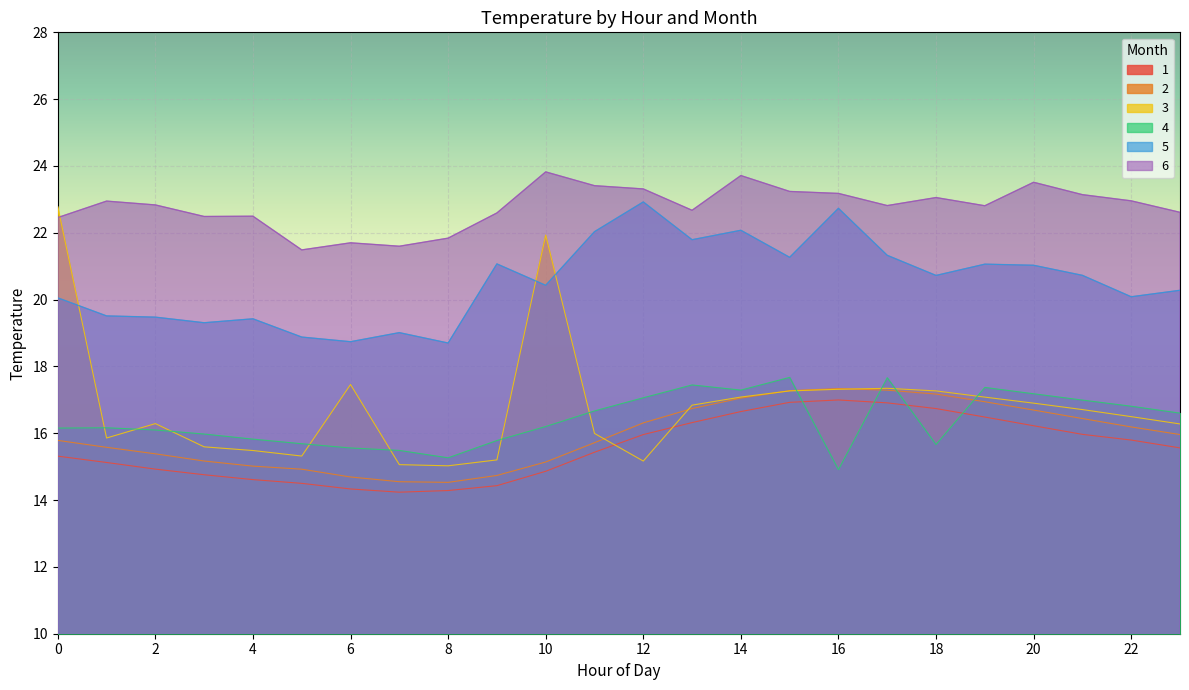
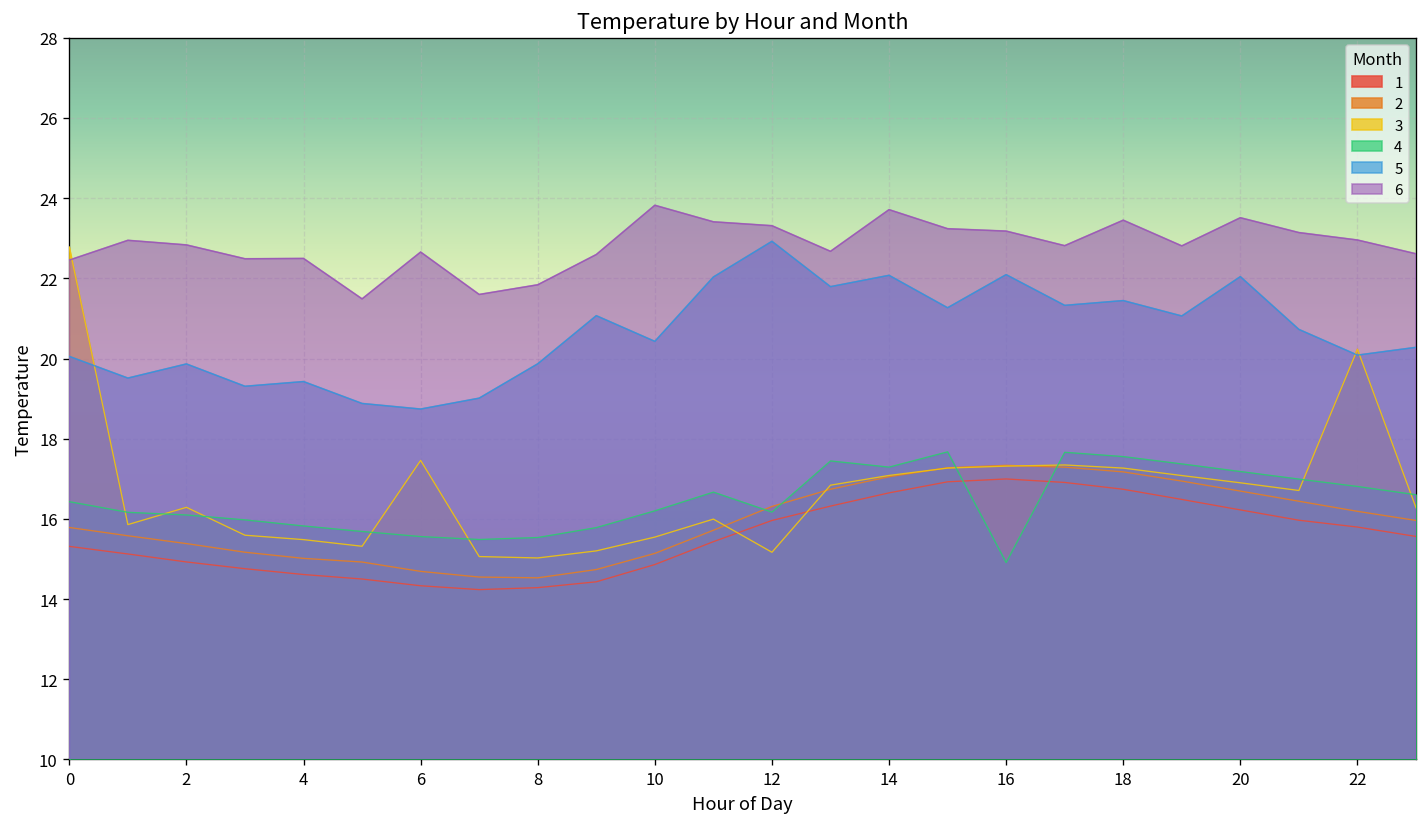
4, 0: 16.2 -> 16.4
5, 2: 19.5 -> 19.9
6, 6: 21.7 -> 22.7
4, 8: 15.3 -> 15.5
5, 8: 18.7 -> 19.9
3, 10: 21.9 -> 15.5
4, 12: 17.1 -> 16.2
5, 16: 22.7 -> 22.1
4, 18: 15.7 -> 17.6
5, 18: 20.7 -> 21.4
6, 18: 23.1 -> 23.5
5, 20: 21.0 -> 22.0
3, 22: 16.5 -> 20.2
